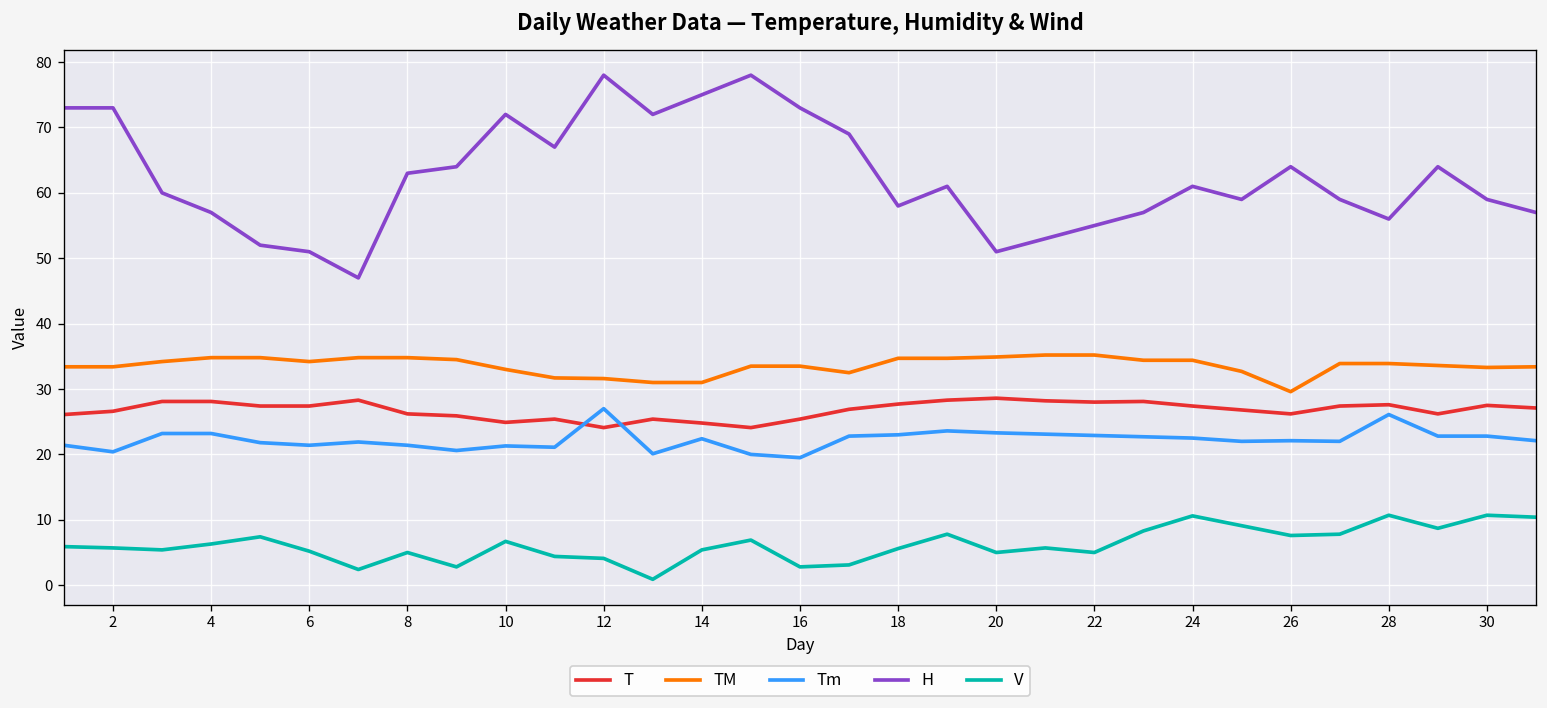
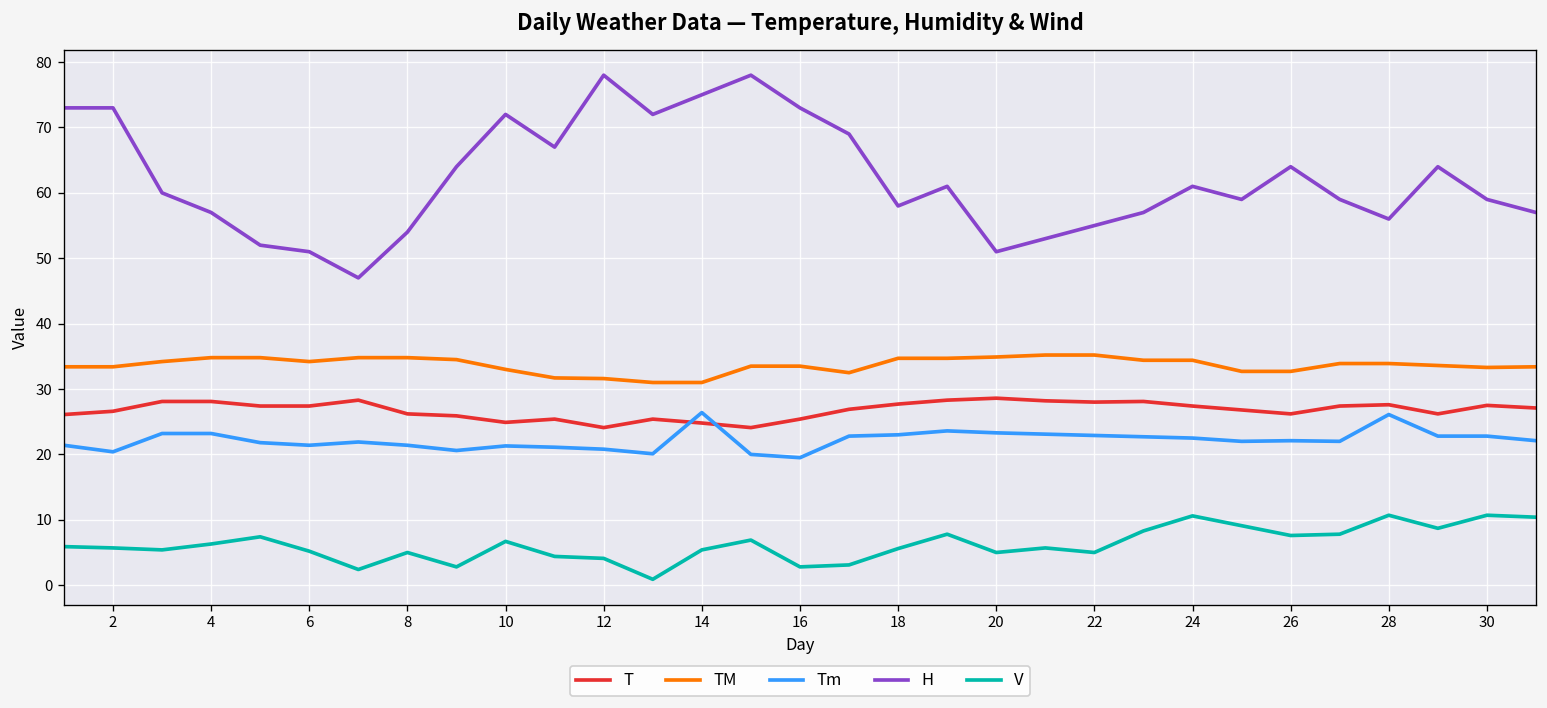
H, 8: 63 -> 54
Tm, 12: 27 -> 21
Tm, 14: 22 -> 26
TM, 26: 30 -> 33
